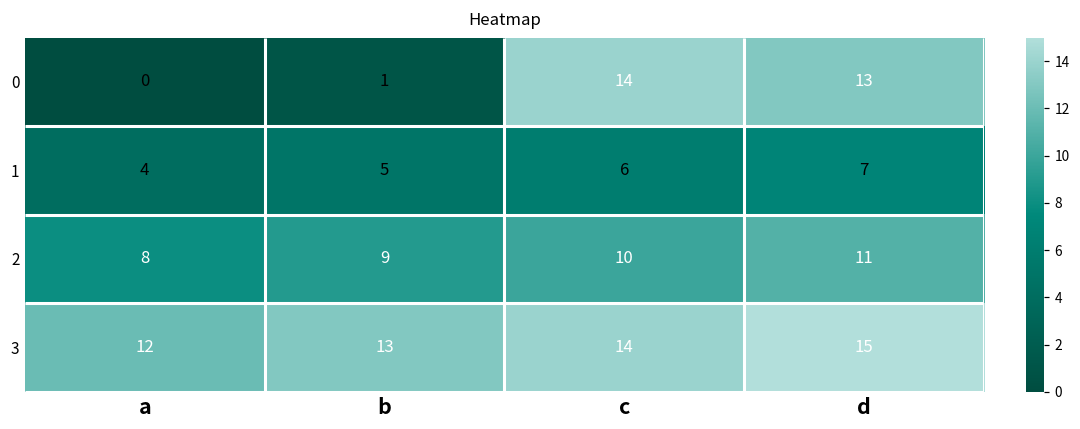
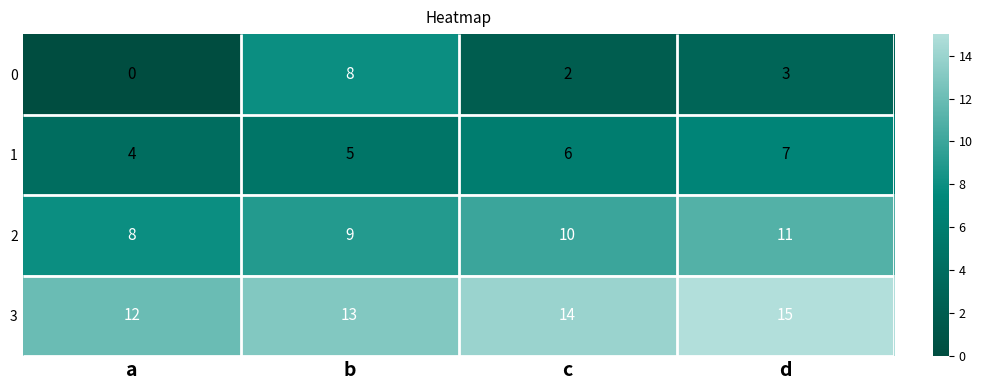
0, b: 1 -> 8
0, c: 14 -> 2
0, d: 13 -> 3
